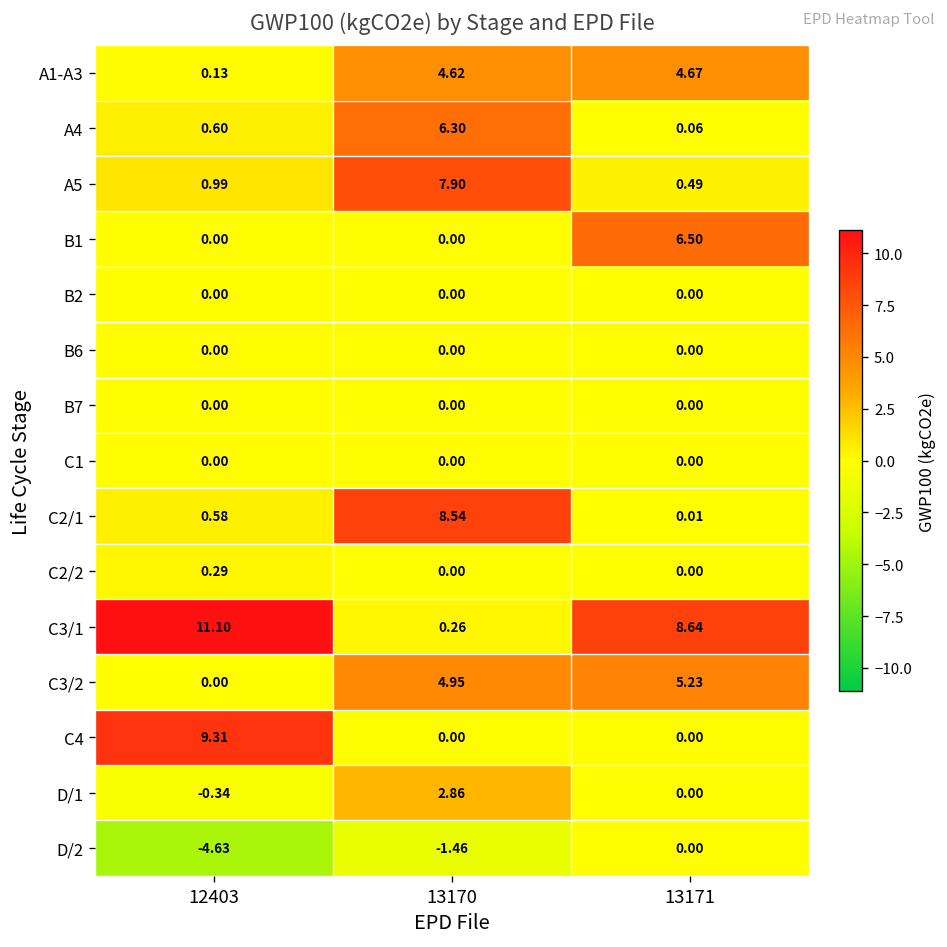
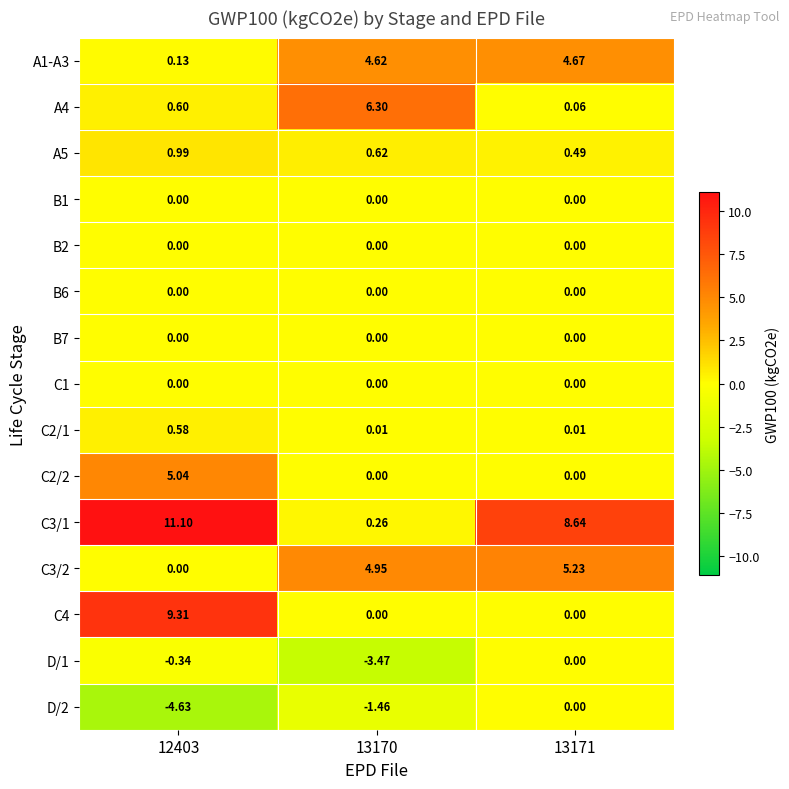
A5, 13170: 7.90 -> 0.62
B1, 13171: 6.50 -> 0.00
C2/1, 13170: 8.54 -> 0.01
C2/2, 12403: 0.29 -> 5.04
D/1, 13170: 2.86 -> -3.47
